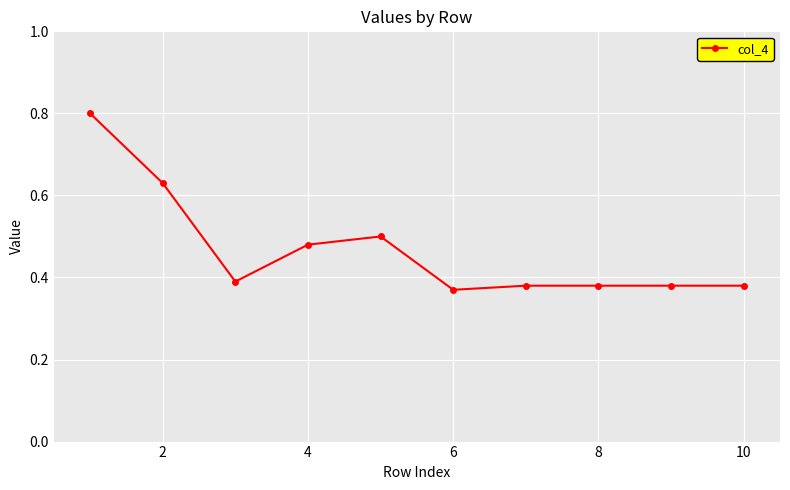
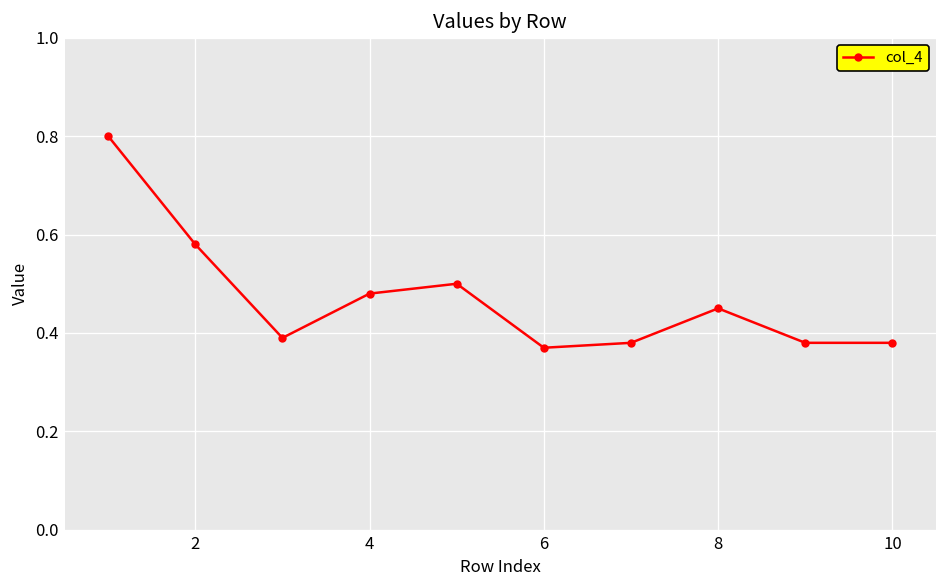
2: 0.63 -> 0.58
8: 0.38 -> 0.45
